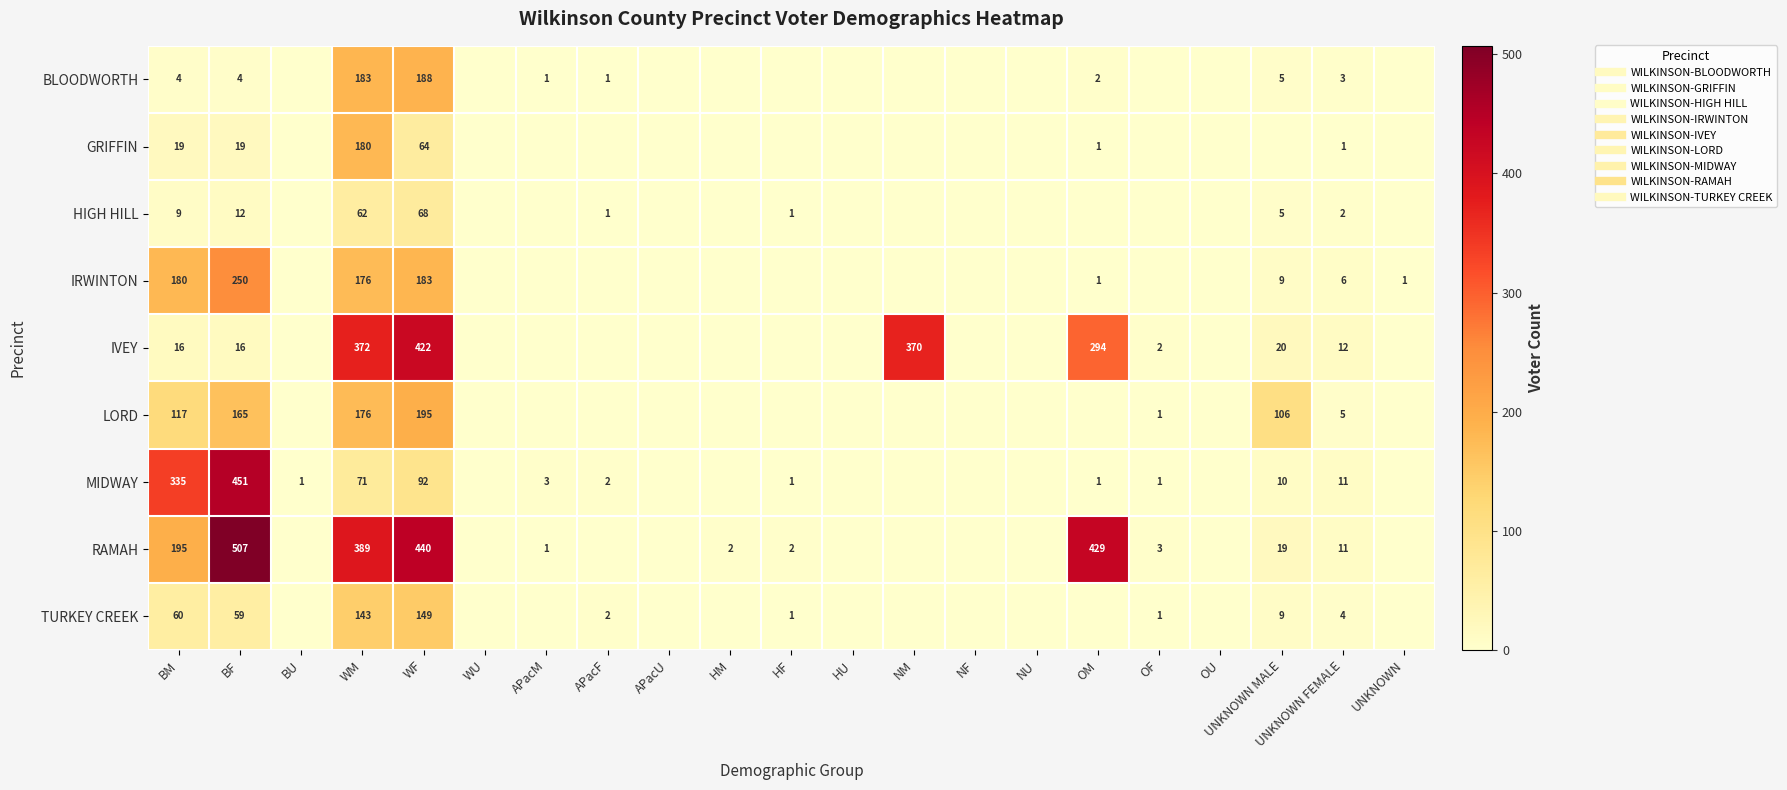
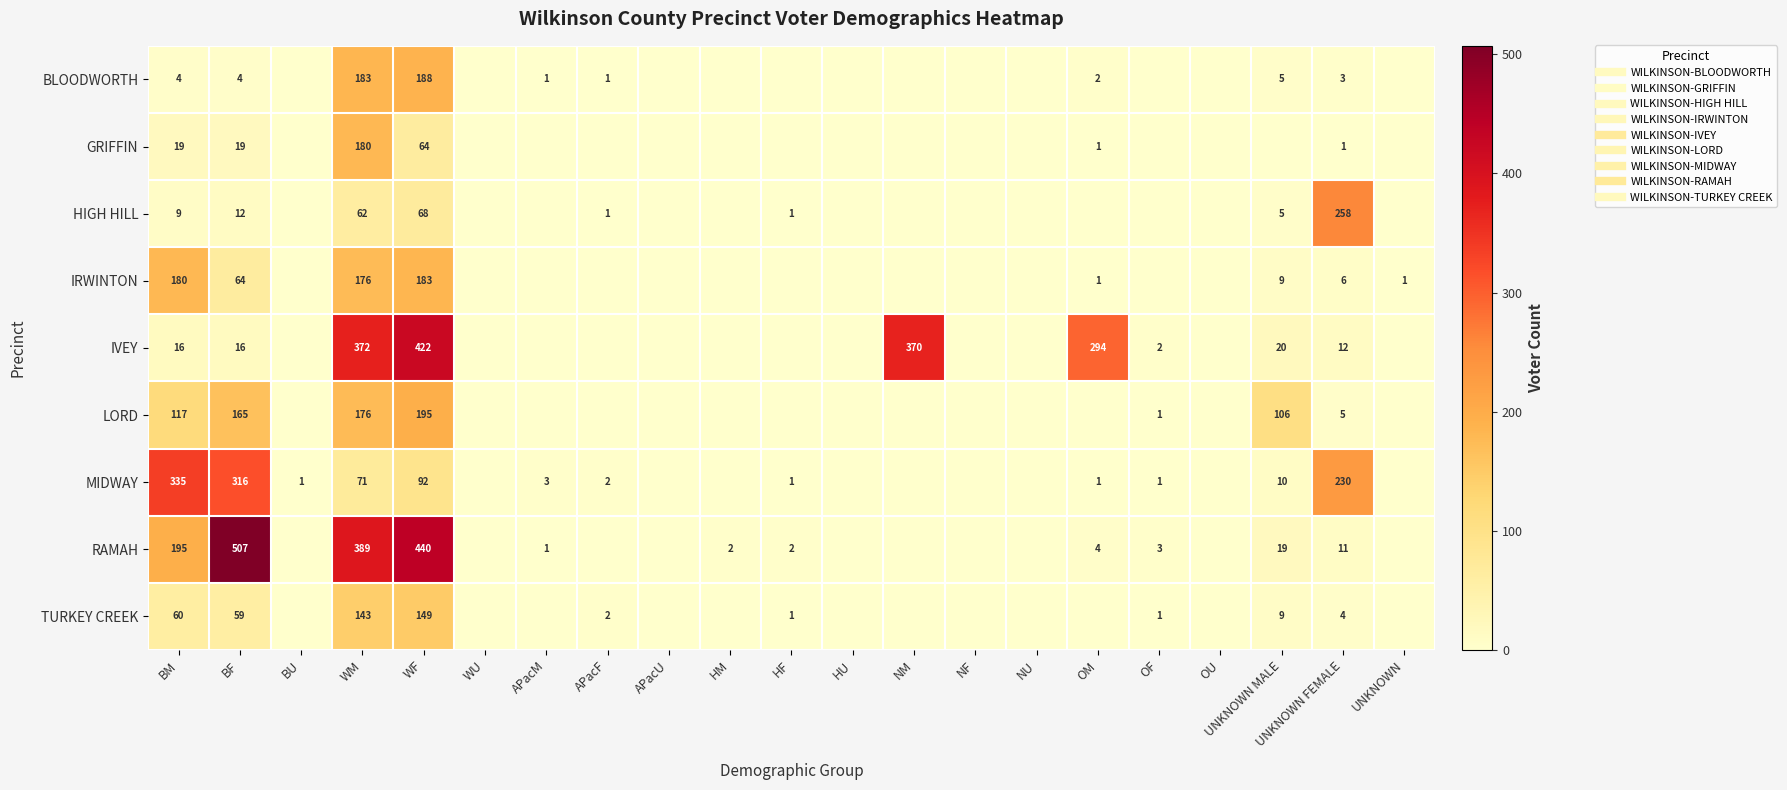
HIGH HILL, UNKNOWN FEMALE: 2 -> 258
IRWINTON, BF: 250 -> 64
MIDWAY, BF: 451 -> 316
MIDWAY, UNKNOWN FEMALE: 11 -> 230
RAMAH, OM: 429 -> 4
